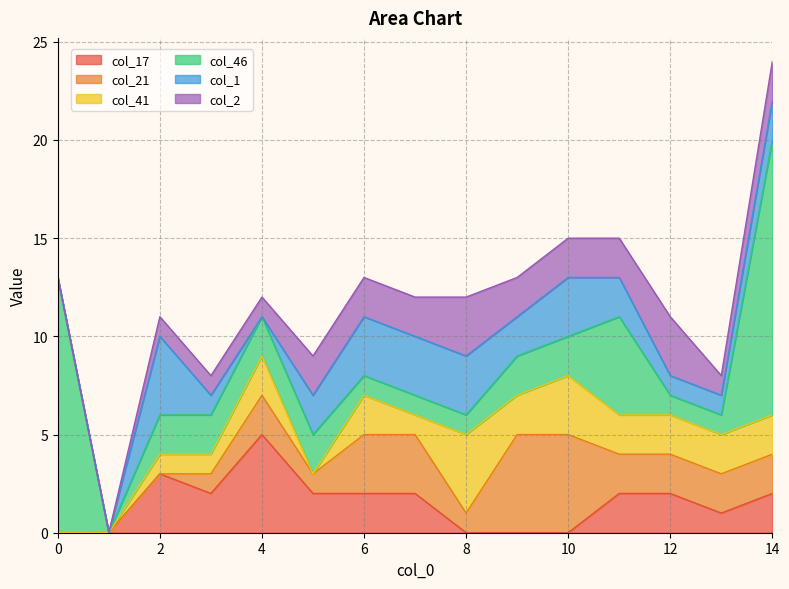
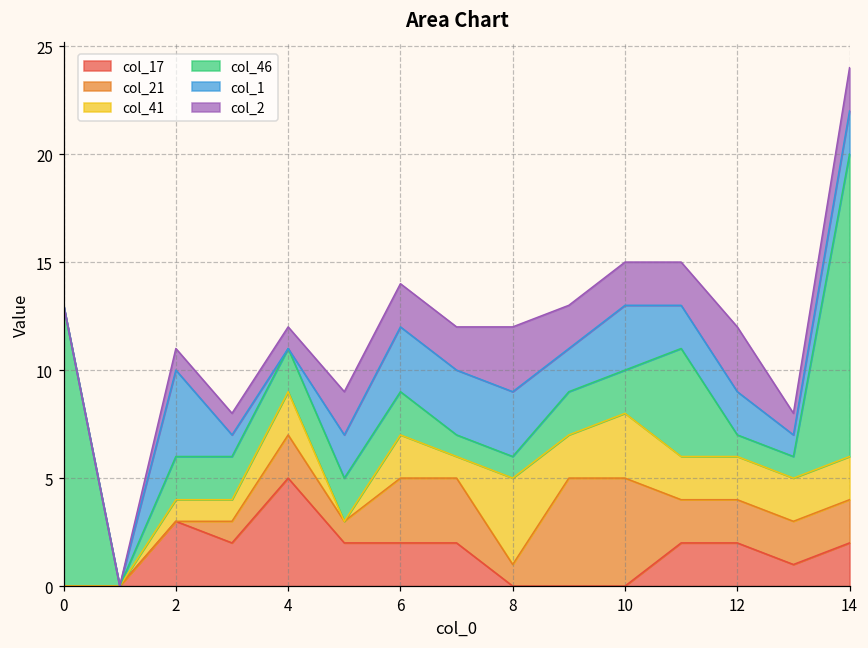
col_46, 6: 1 -> 2
col_1, 12: 1 -> 2
